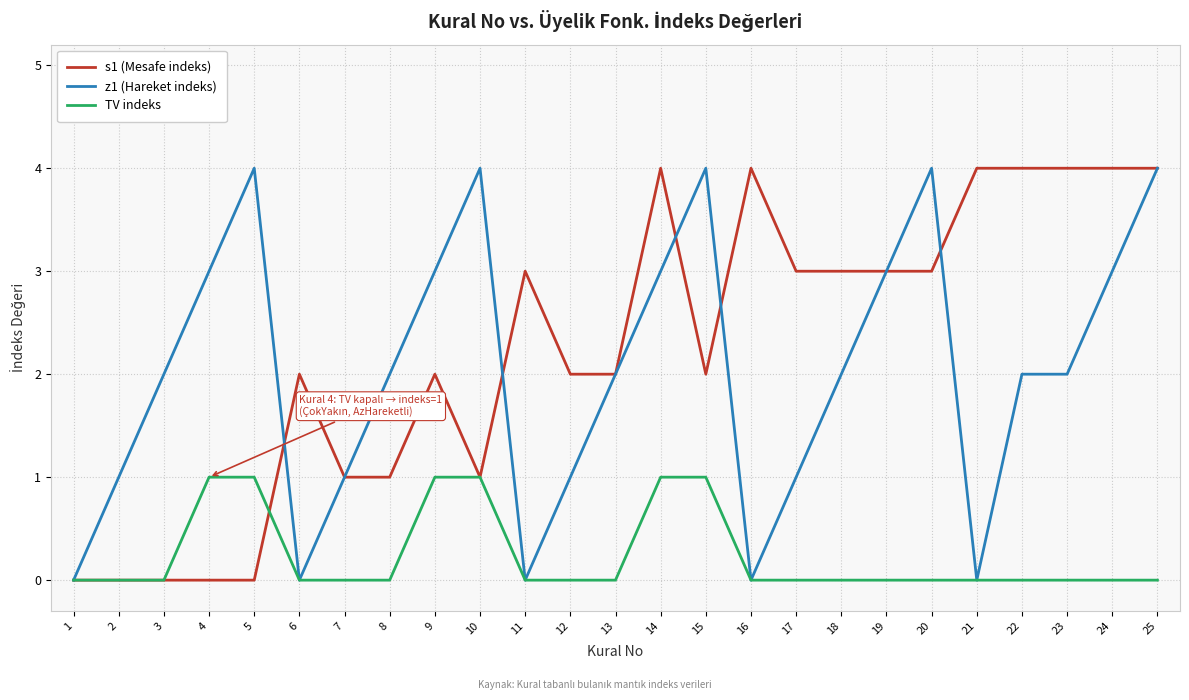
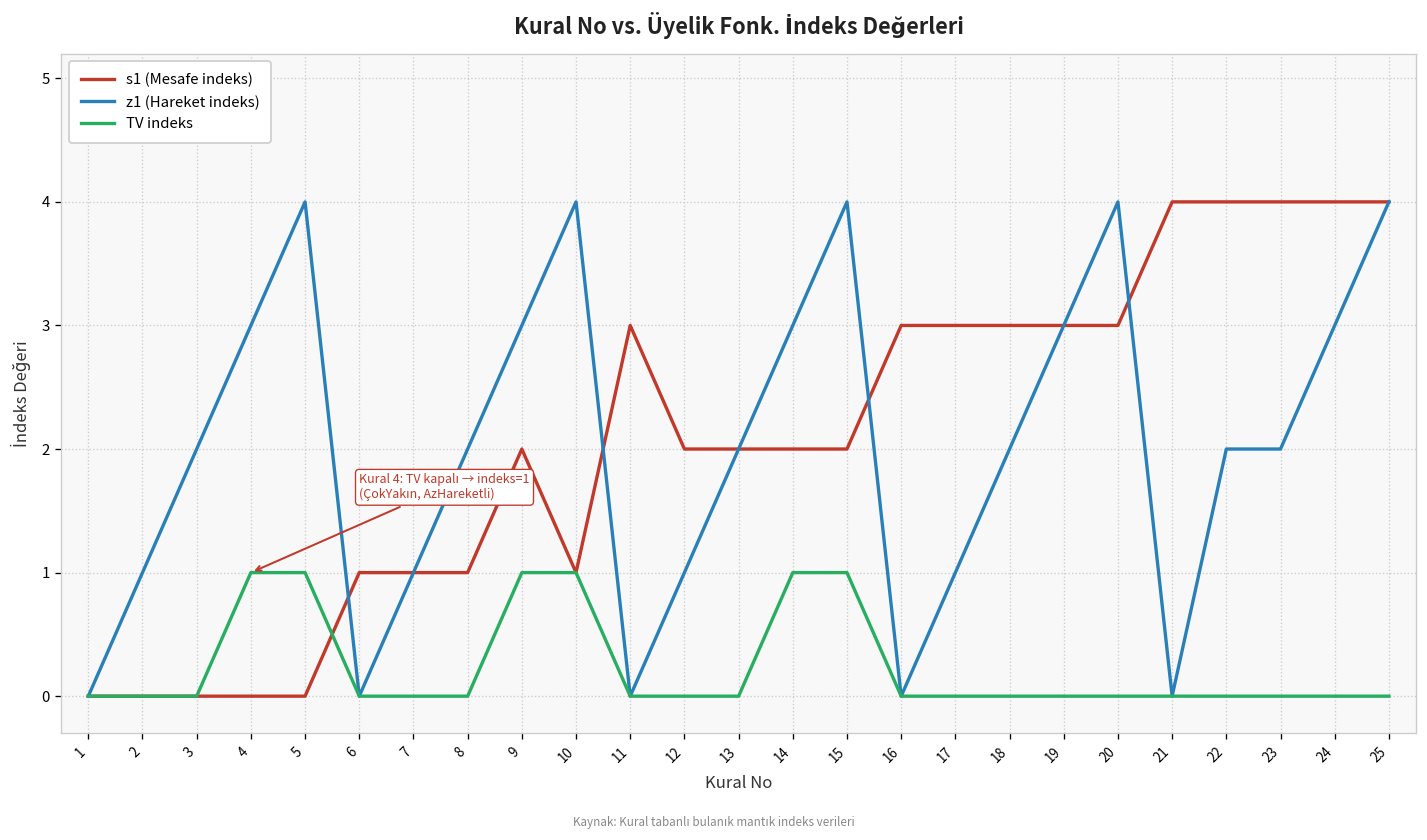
s1 (Mesafe indeks), 6: 2 -> 1
s1 (Mesafe indeks), 14: 4 -> 2
s1 (Mesafe indeks), 16: 4 -> 3
